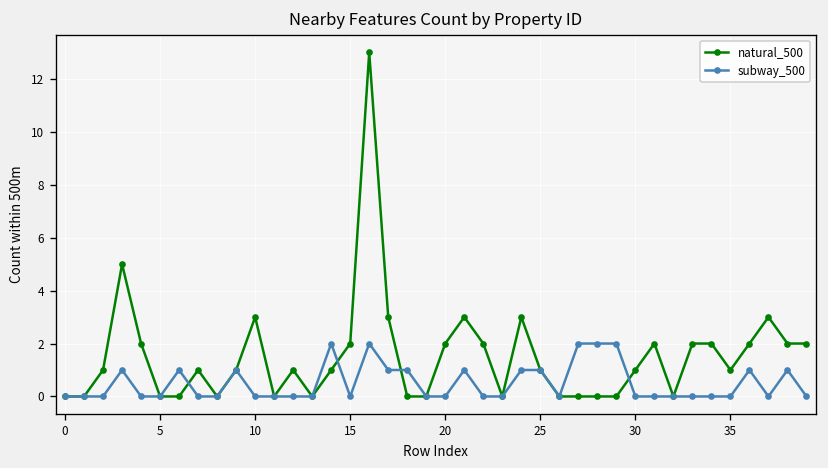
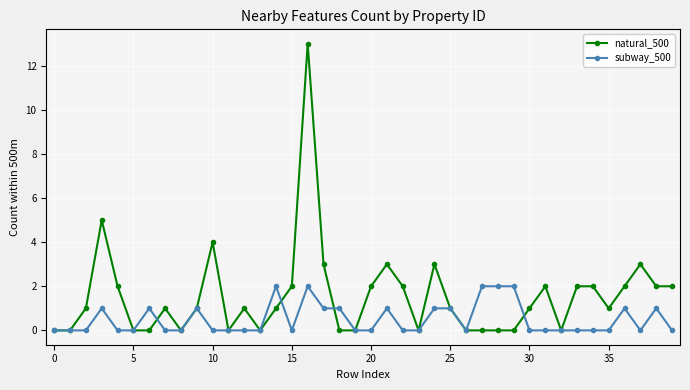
natural_500, 10: 3 -> 4
